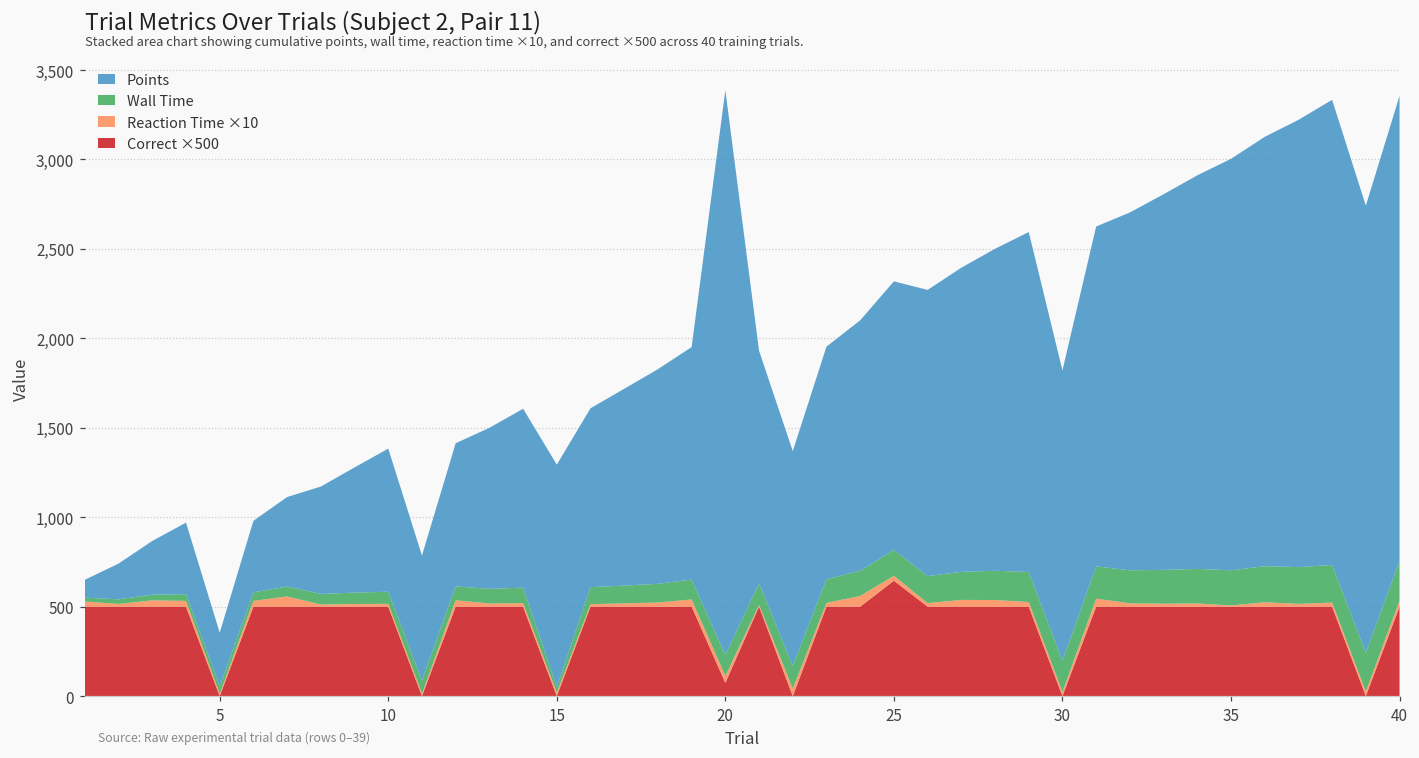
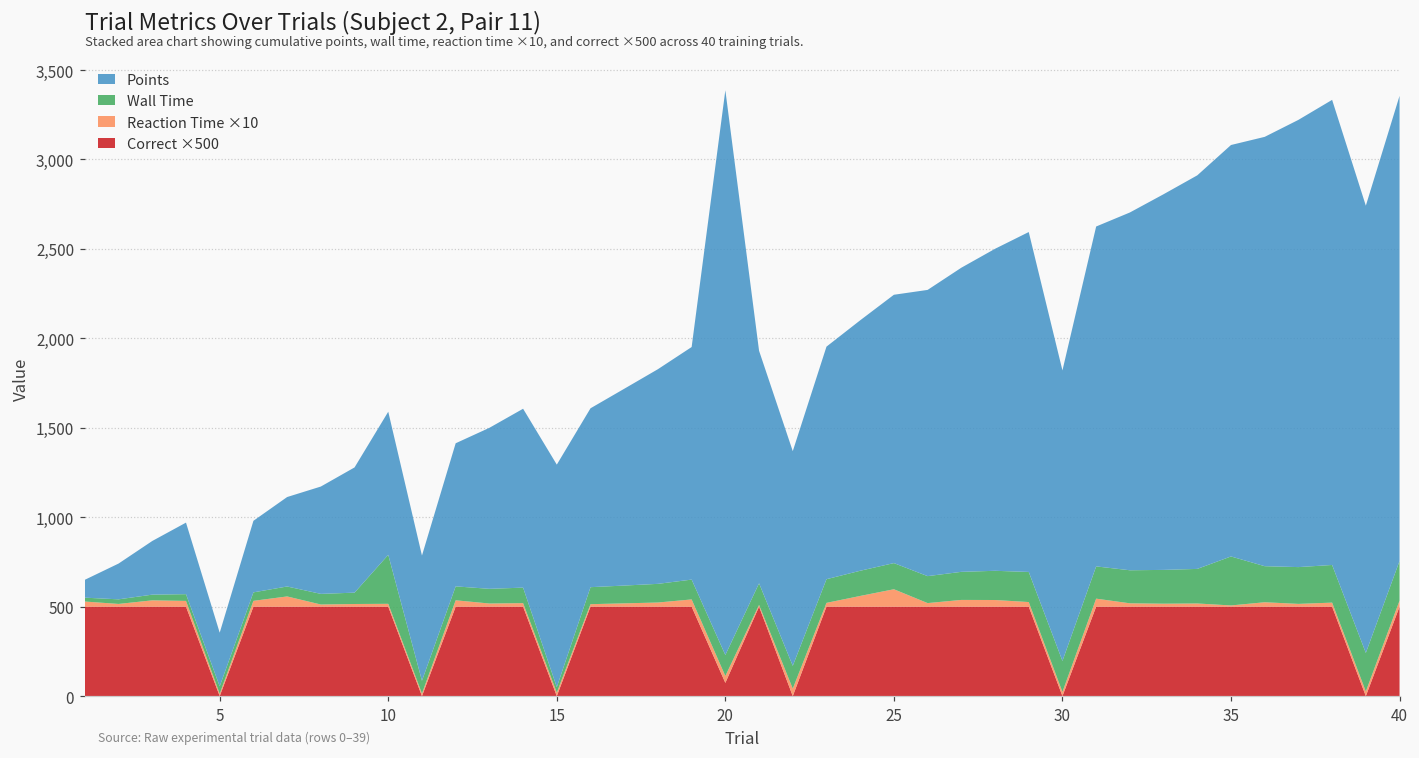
Wall Time, 10: 70 -> 270
Correct ×500, 25: 650 -> 500
Reaction Time ×10, 25: 30 -> 100
Wall Time, 35: 200 -> 270
